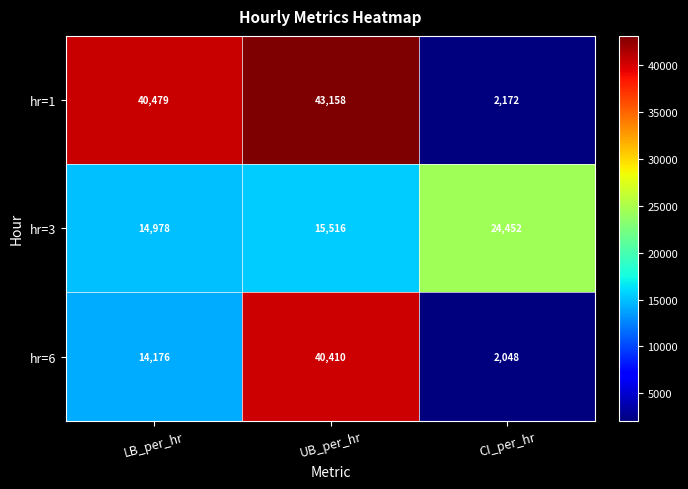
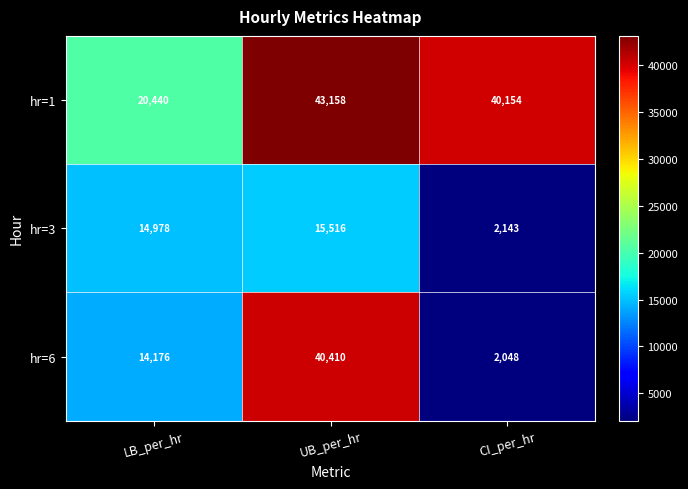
hr=1, LB_per_hr: 40,479 -> 20,440
hr=1, CI_per_hr: 2,172 -> 40,154
hr=3, CI_per_hr: 24,452 -> 2,143
